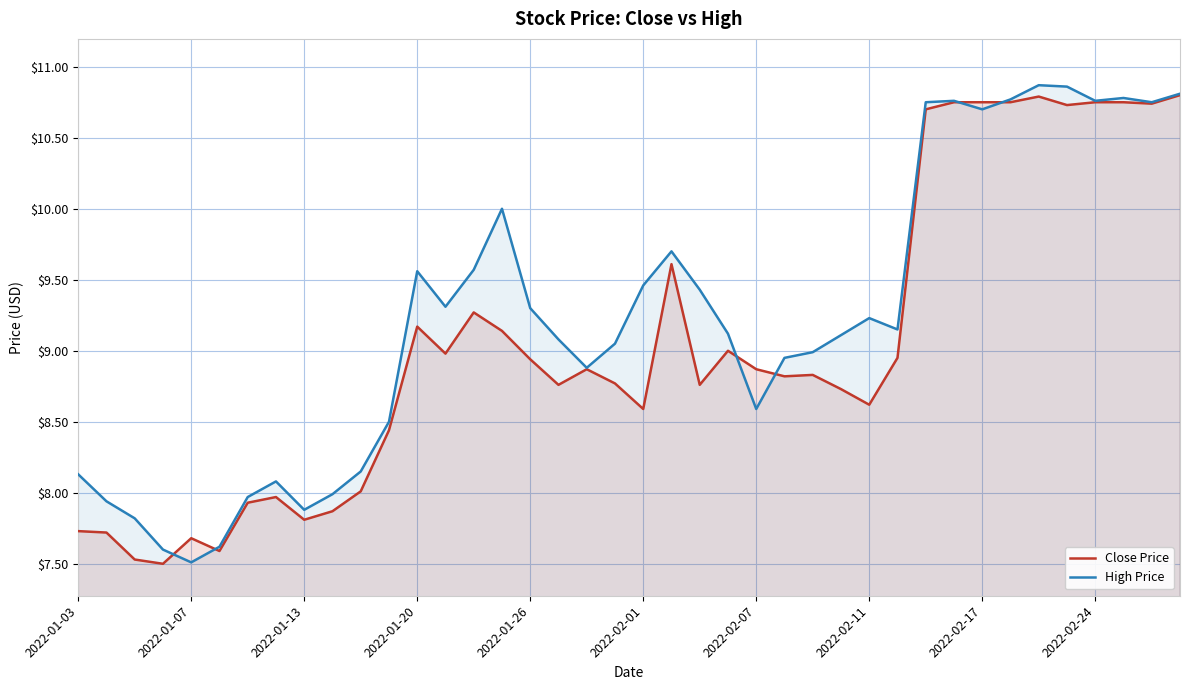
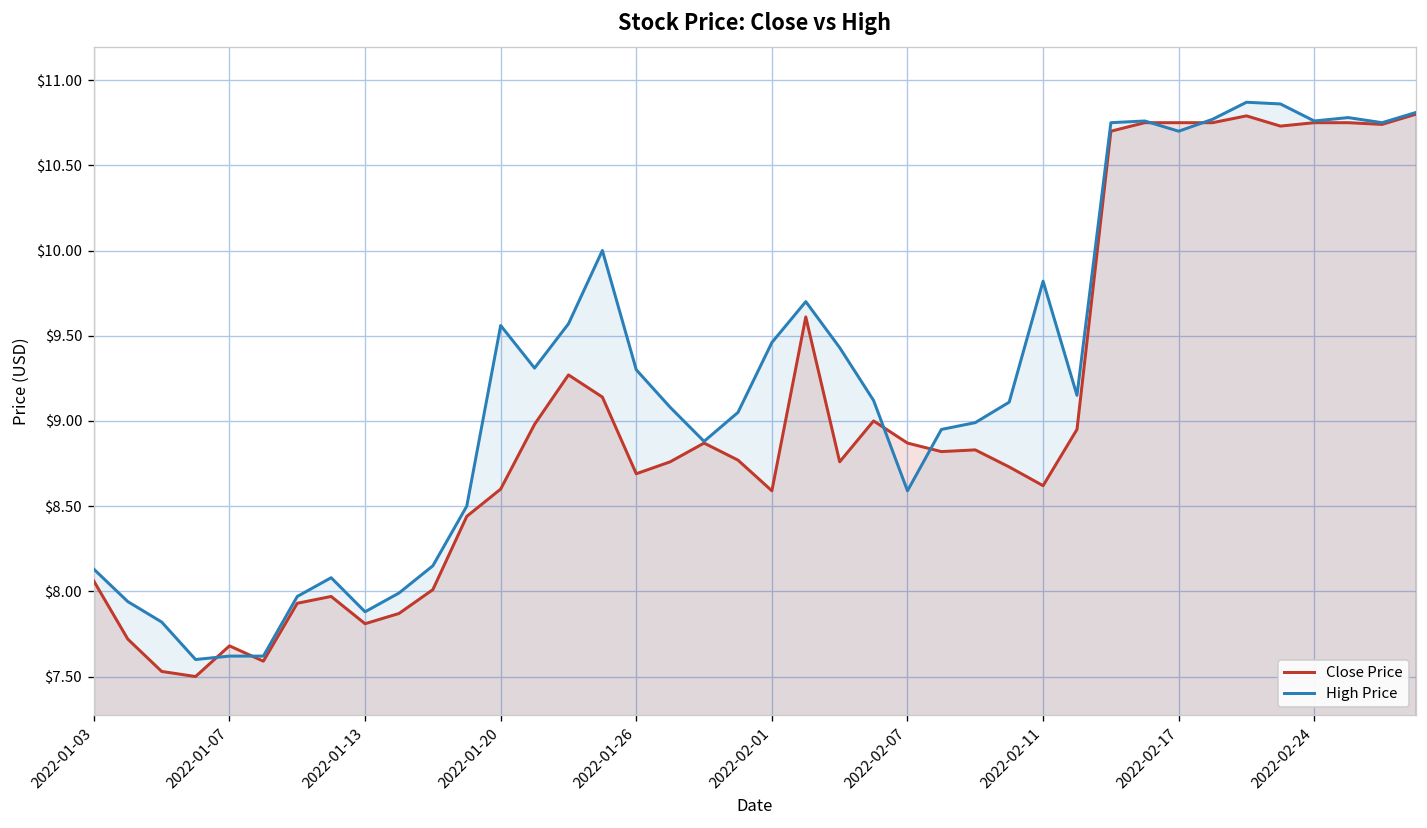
Close Price, 2022-01-03: $7.73 -> $8.06
High Price, 2022-01-07: $7.51 -> $7.62
Close Price, 2022-01-20: $9.17 -> $8.60
Close Price, 2022-01-26: $8.94 -> $8.69
High Price, 2022-02-11: $9.23 -> $9.82
